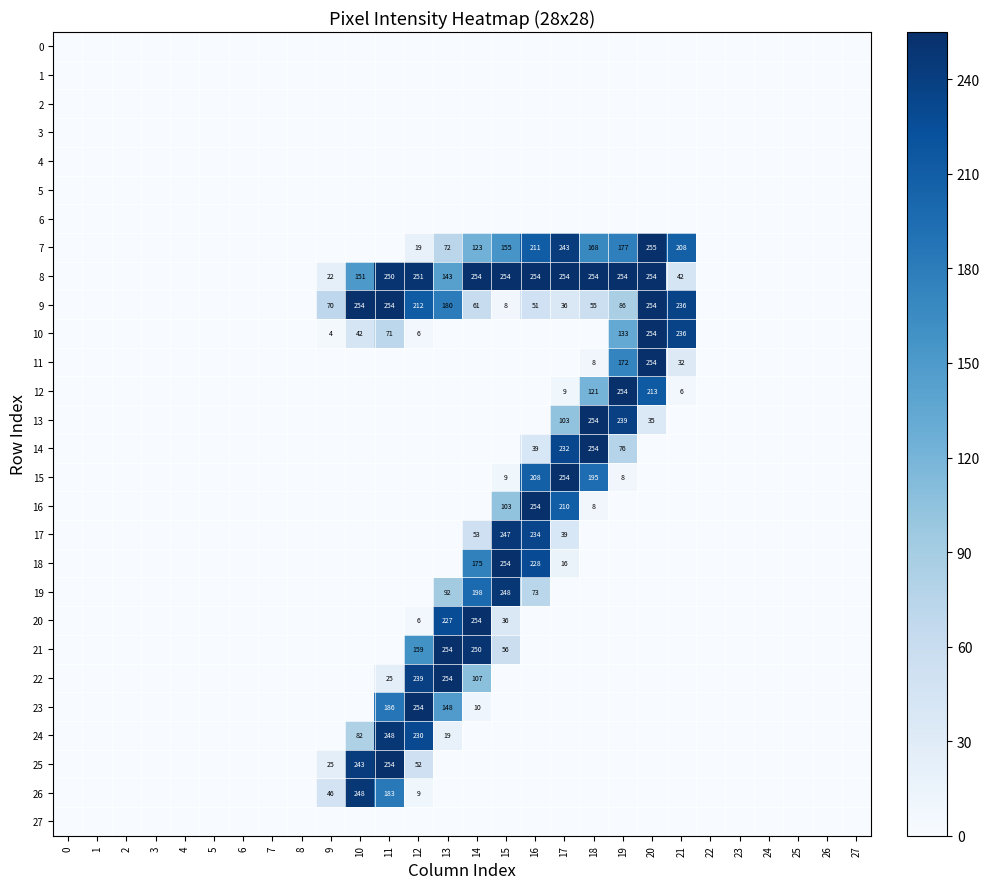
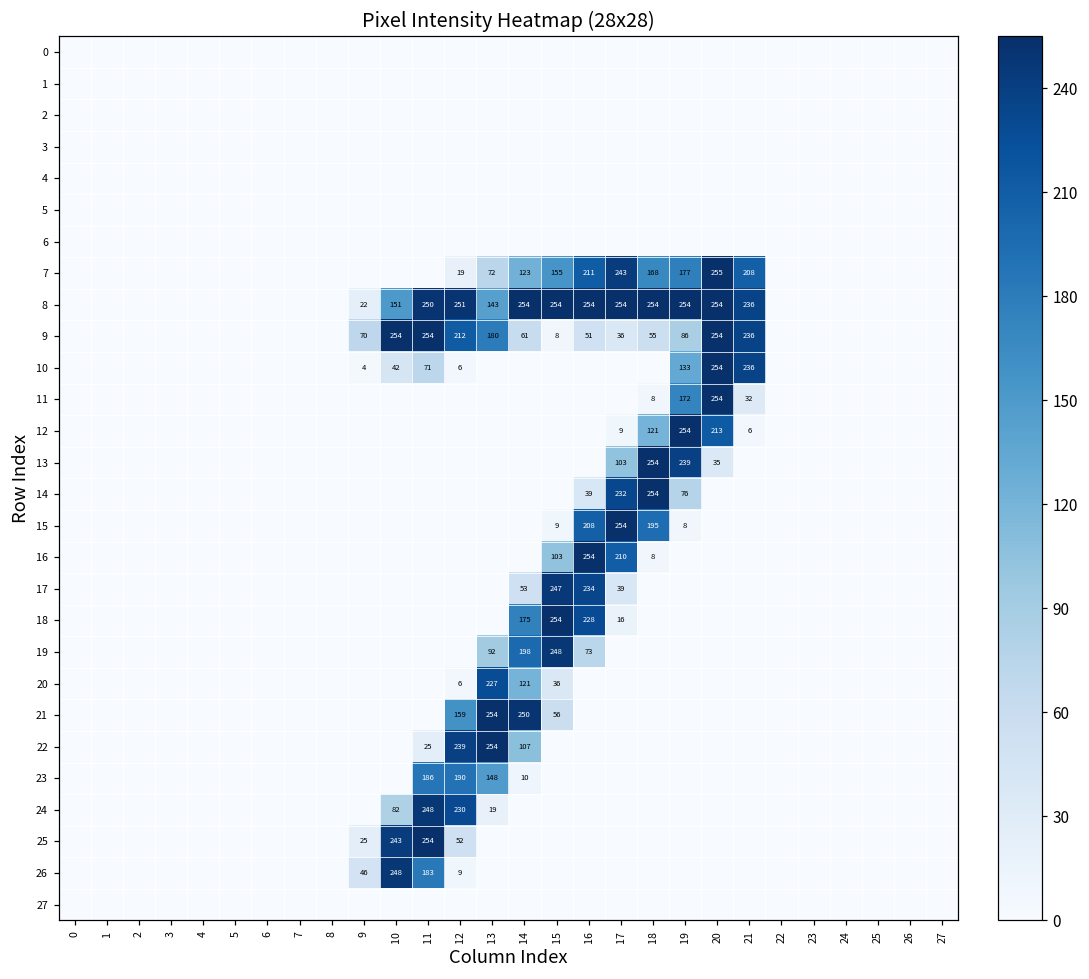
8, 21: 42 -> 236
20, 14: 254 -> 121
23, 12: 254 -> 190
